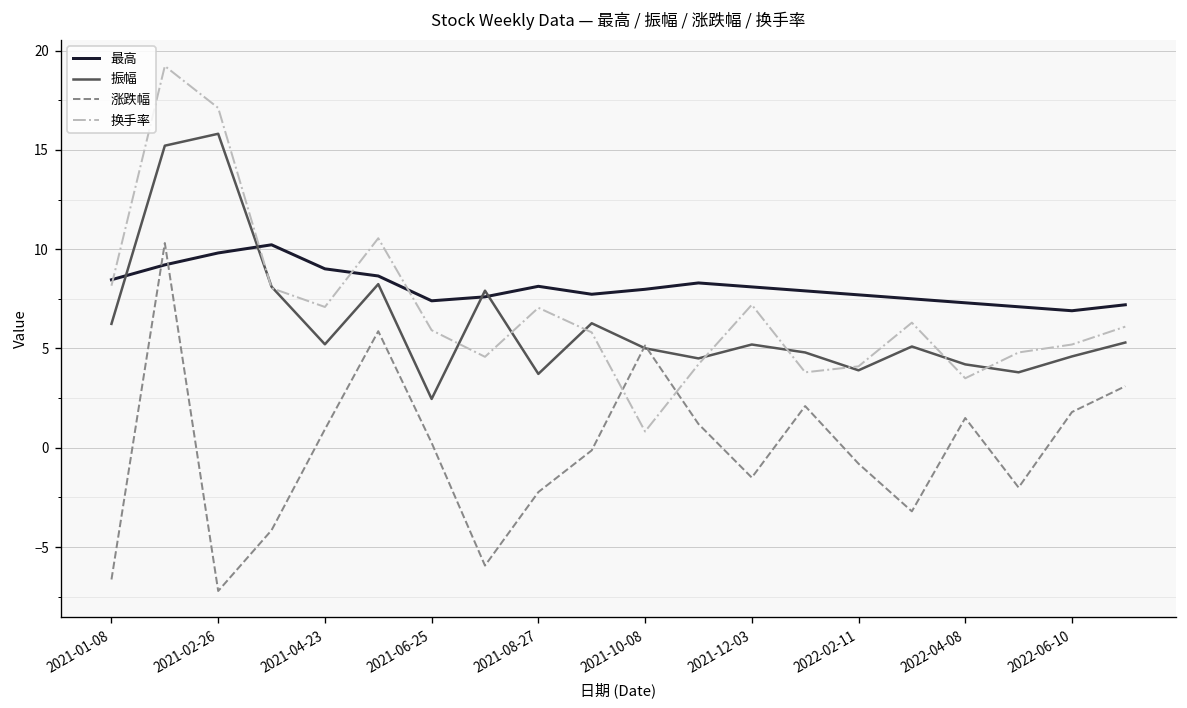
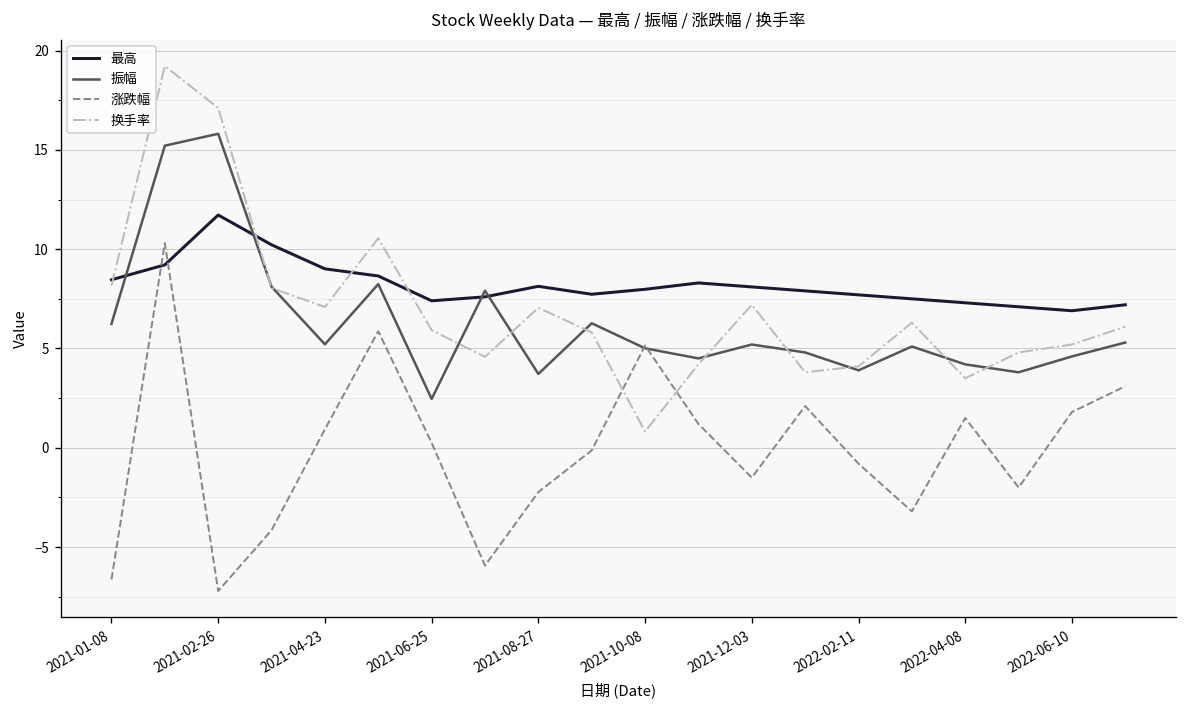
最高, 2021-02-26: 9.8 -> 11.7
